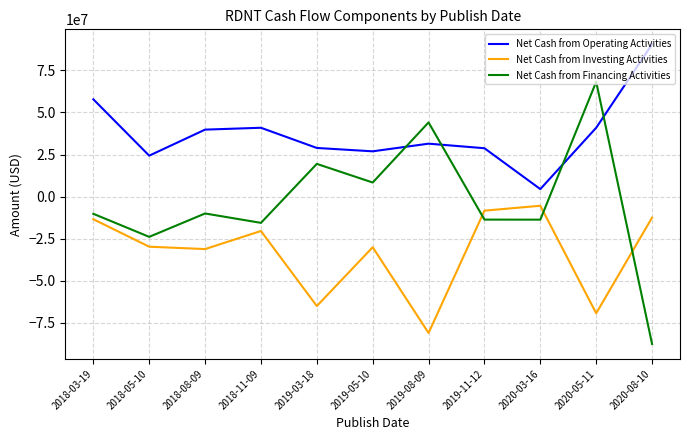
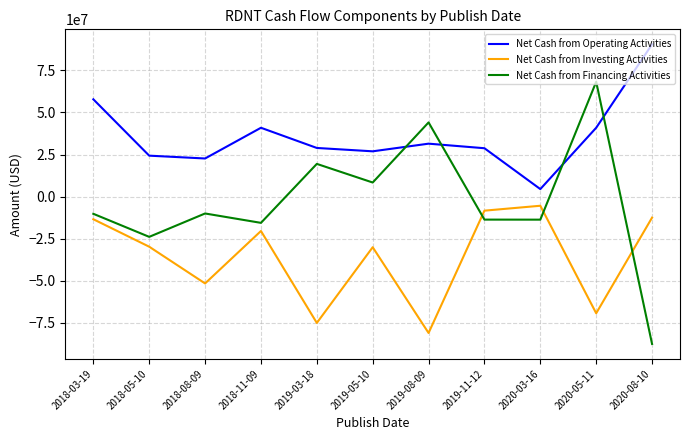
Net Cash from Operating Activities, 2018-08-09: 40000000 -> 23000000
Net Cash from Investing Activities, 2018-08-09: -31000000 -> -52000000
Net Cash from Investing Activities, 2019-03-18: -65000000 -> -75000000
